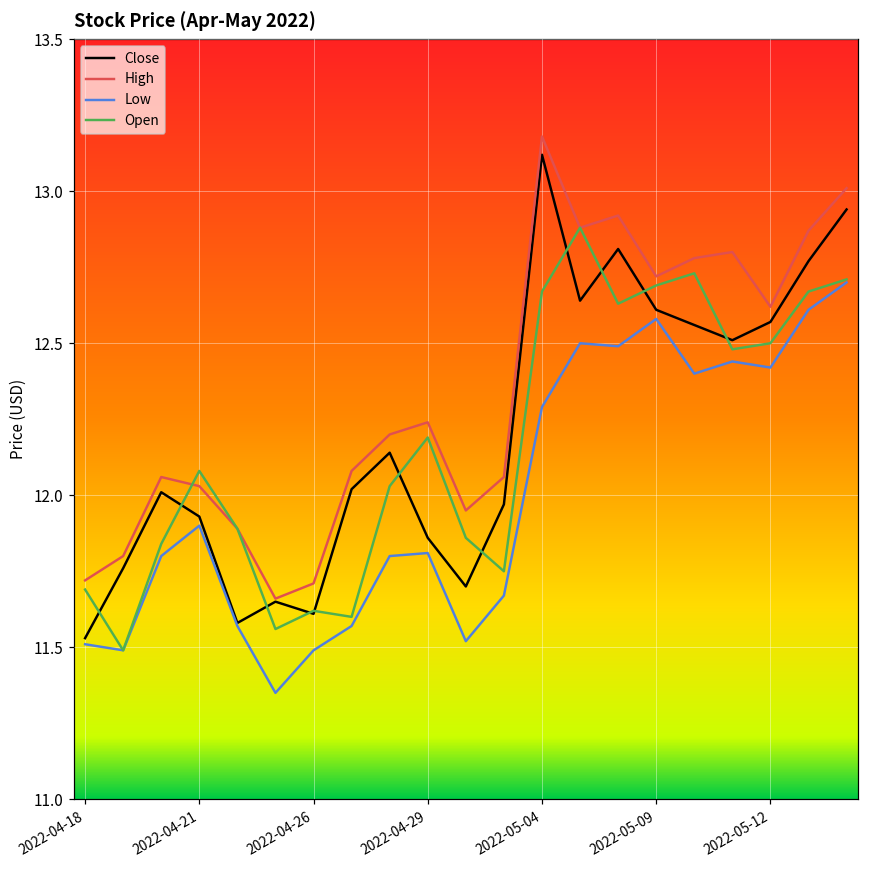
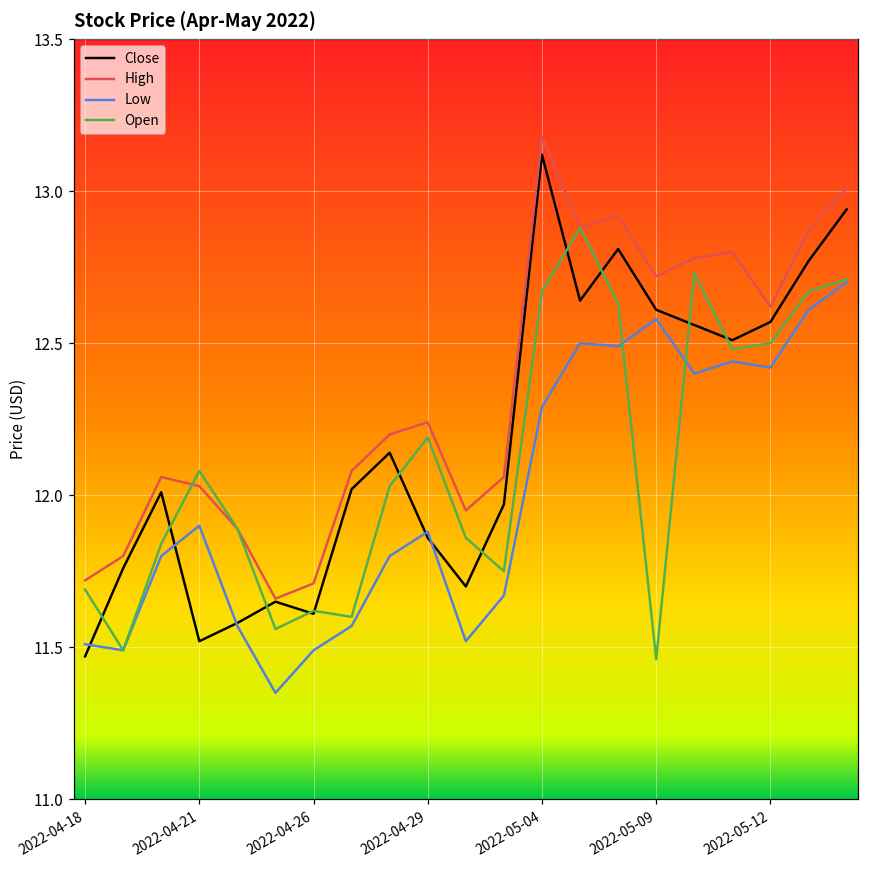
Close, 2022-04-18: 11.53 -> 11.47
Close, 2022-04-21: 11.93 -> 11.52
Low, 2022-04-29: 11.81 -> 11.88
Open, 2022-05-09: 12.69 -> 11.46
